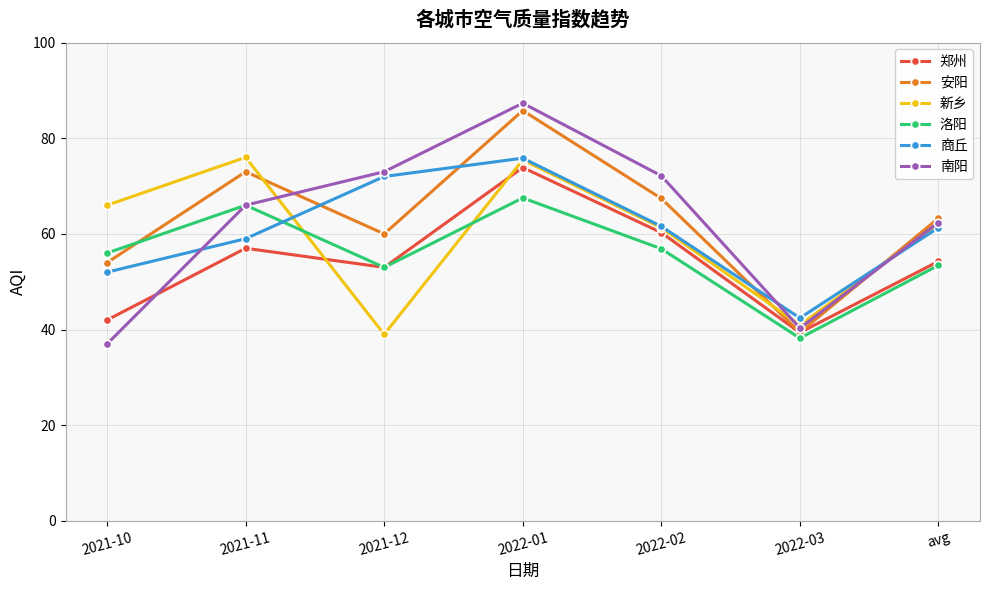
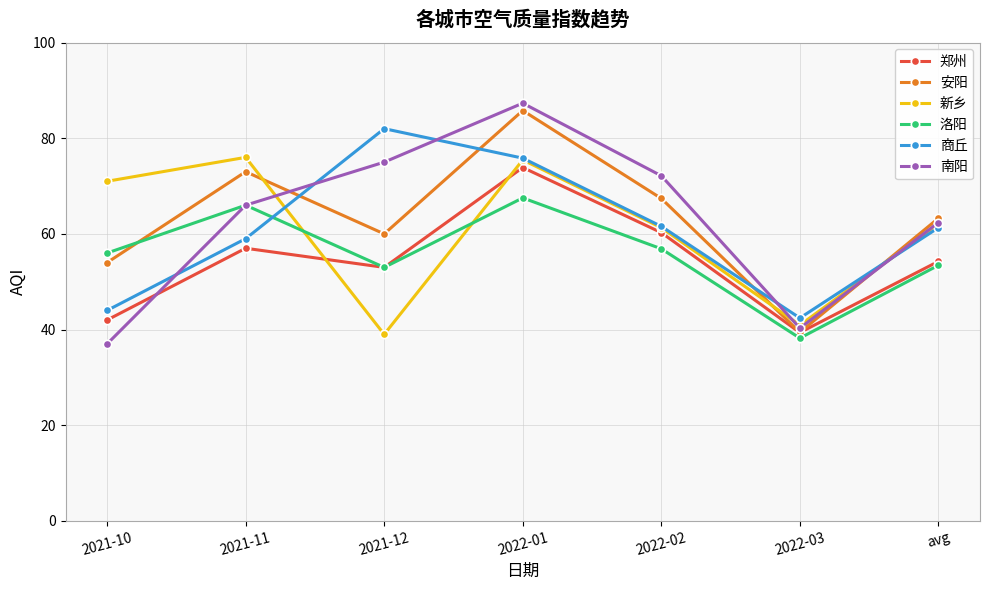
新乡, 2021-10: 66 -> 71
商丘, 2021-10: 52 -> 44
商丘, 2021-12: 72 -> 82
南阳, 2021-12: 73 -> 75
